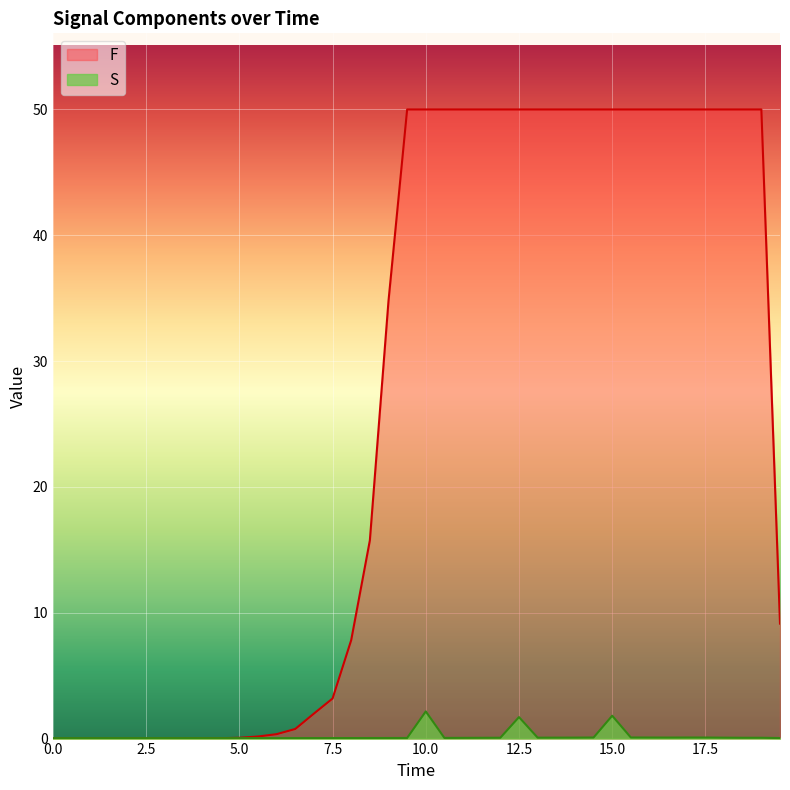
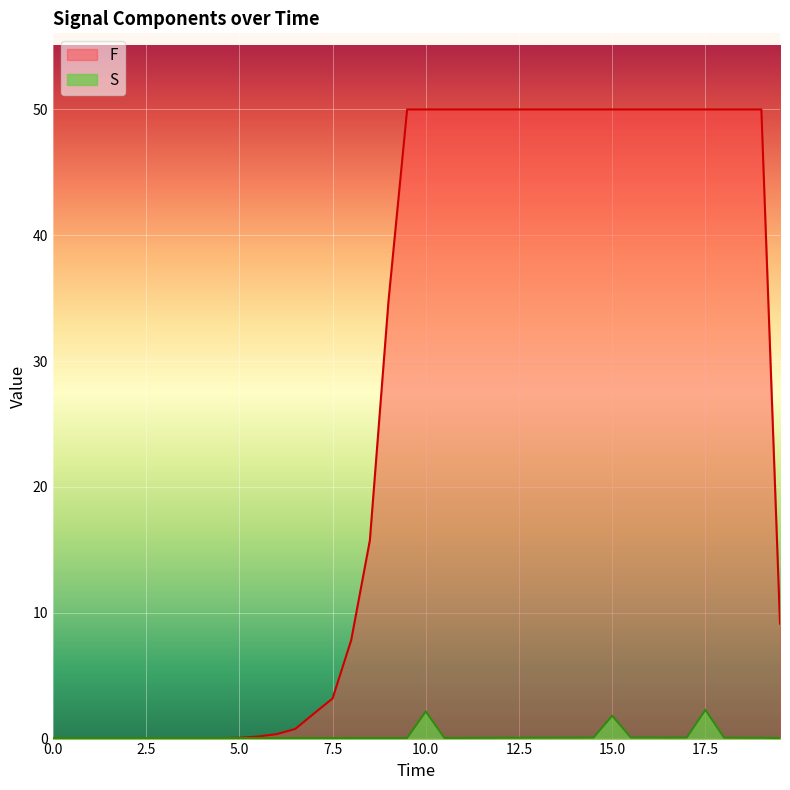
S, 12.5: 1.7 -> 0.1
S, 17.5: 0.1 -> 2.3
